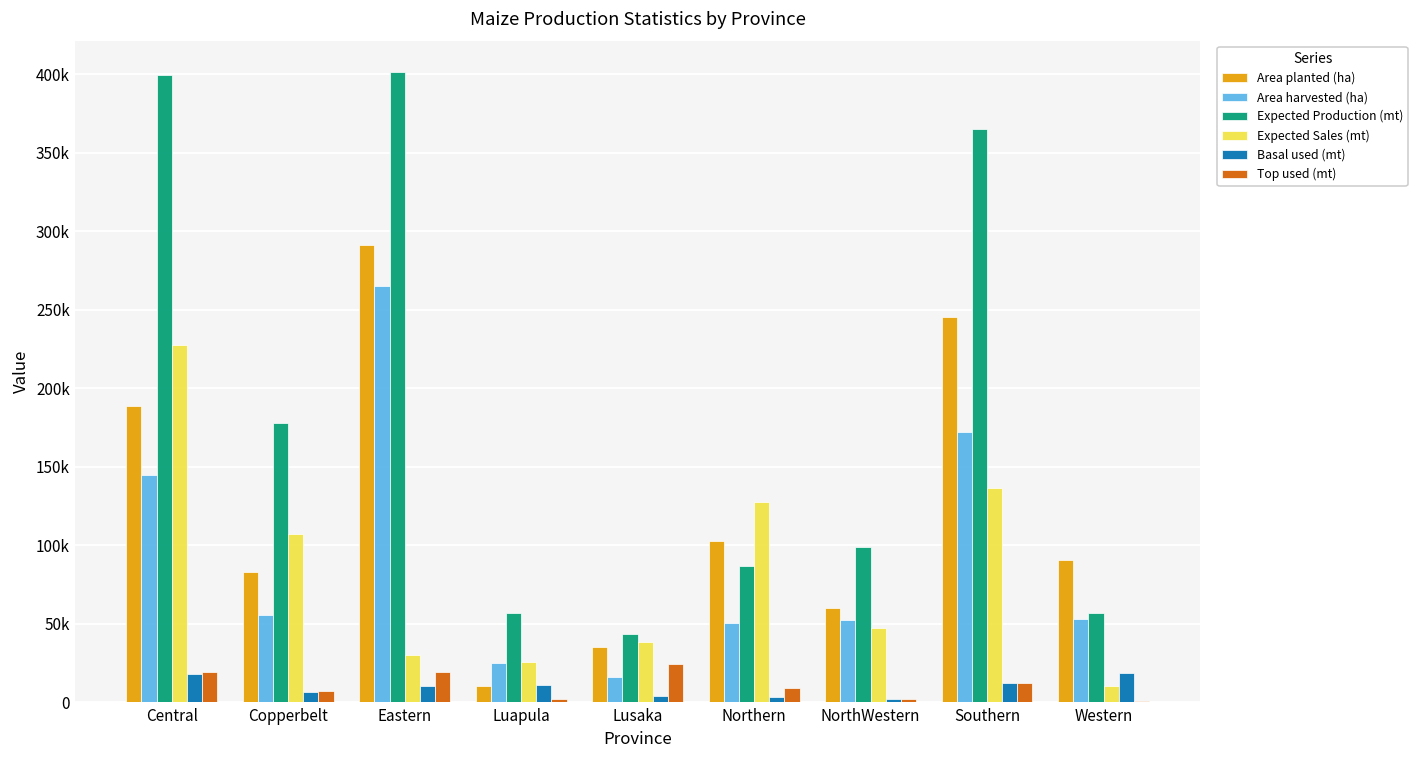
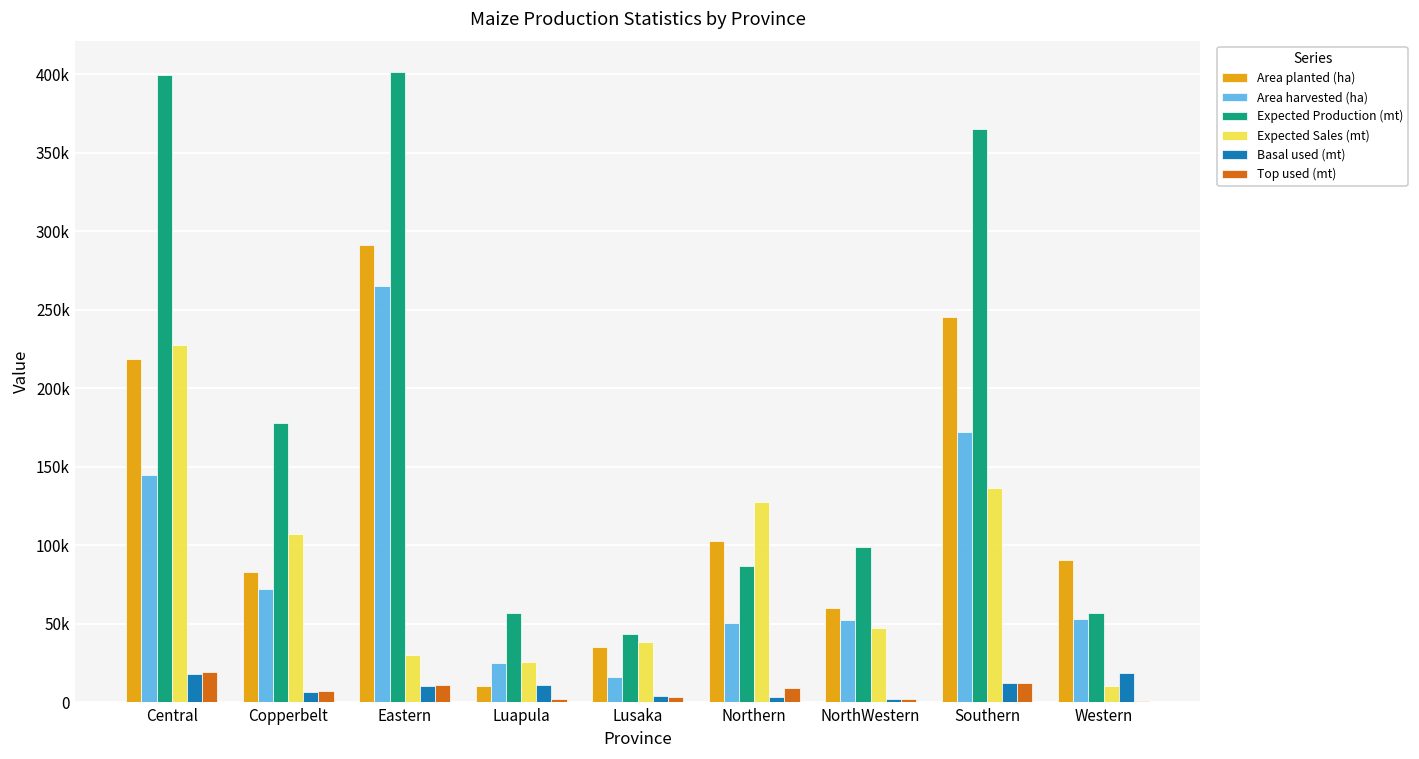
Area planted (ha), Central: 189000 -> 219000
Area harvested (ha), Copperbelt: 56000 -> 72000
Top used (mt), Eastern: 20000 -> 11000
Top used (mt), Lusaka: 25000 -> 4000
